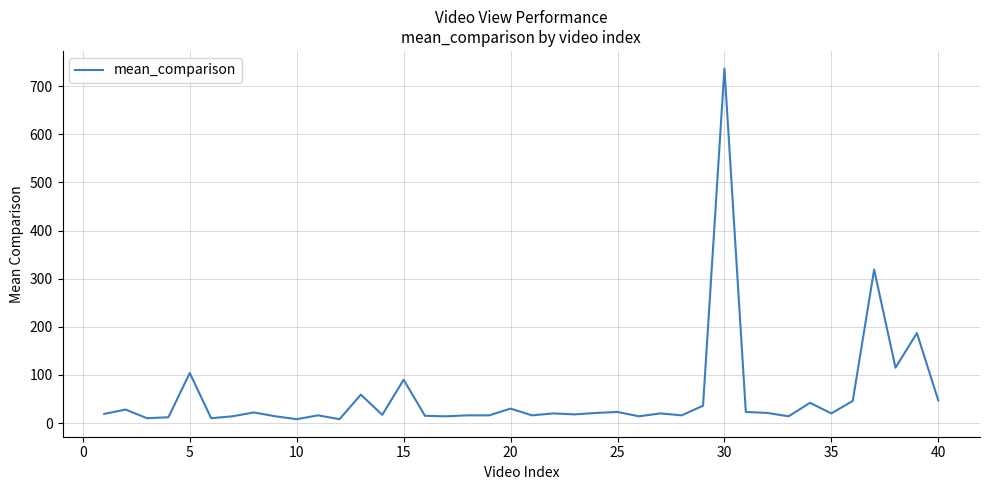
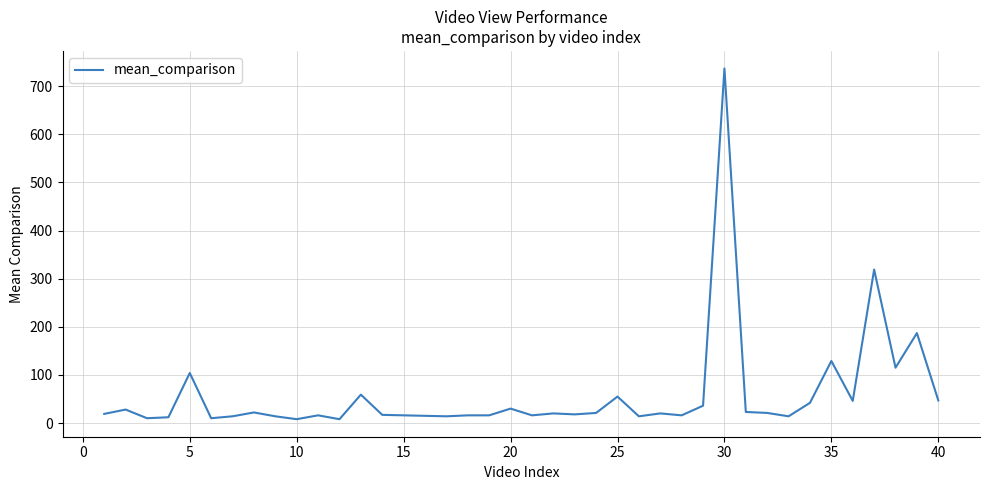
15: 90 -> 20
25: 20 -> 60
35: 20 -> 130
